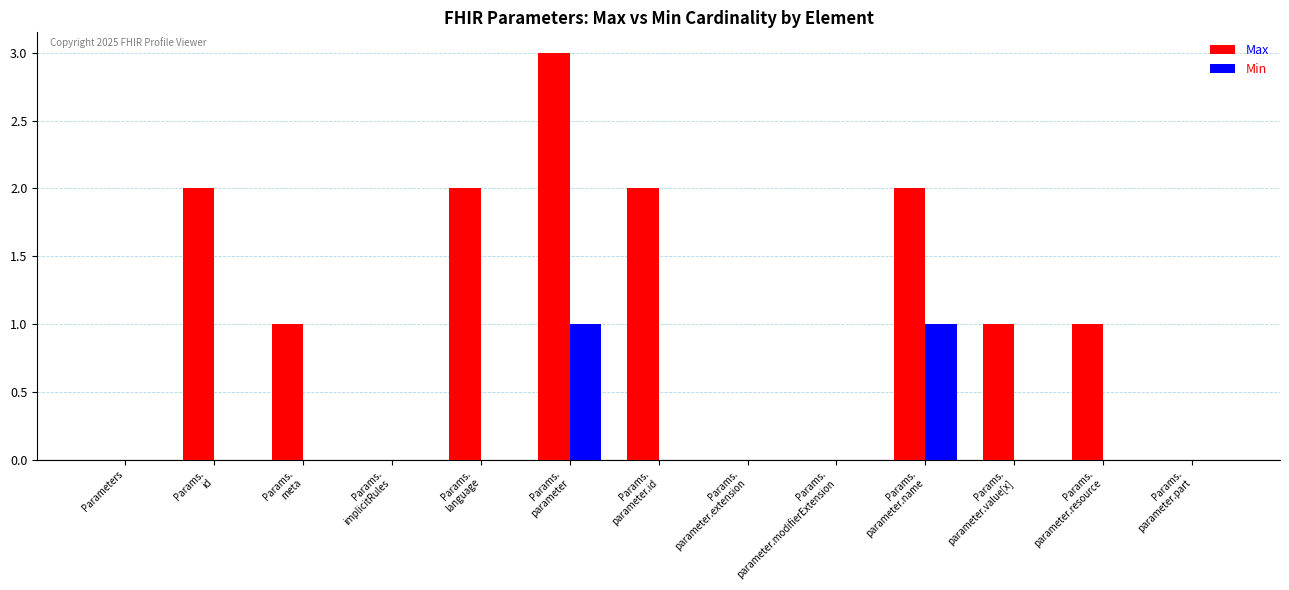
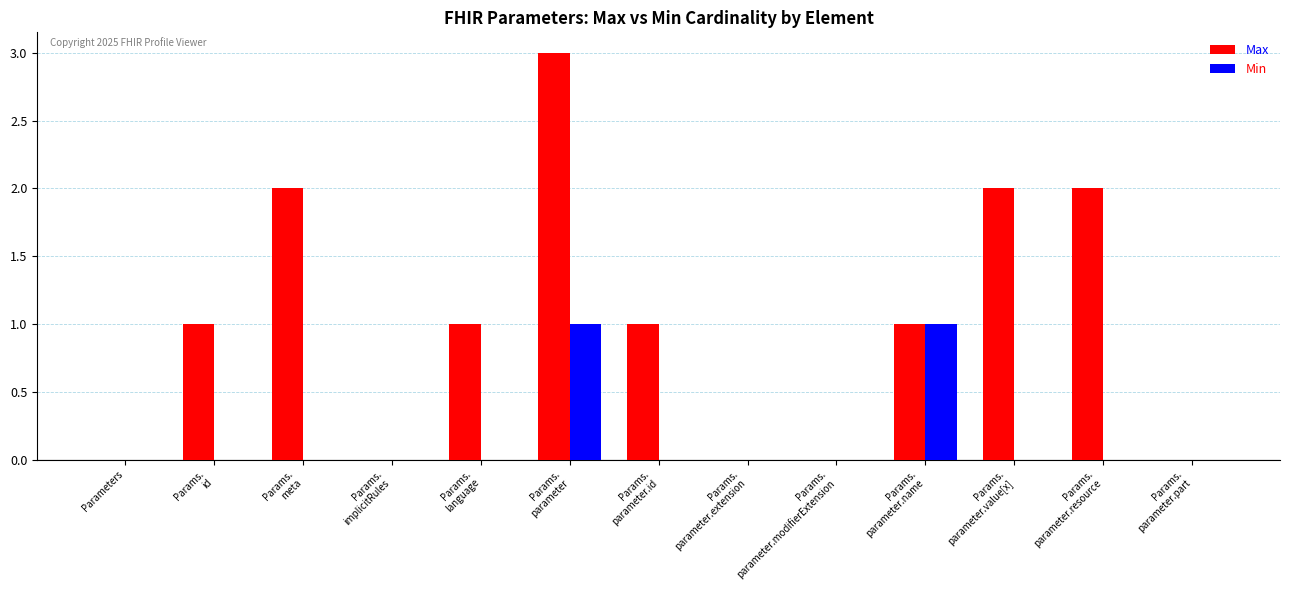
Max, Params. id: 2 -> 1
Max, Params. meta: 1 -> 2
Max, Params. language: 2 -> 1
Max, Params. parameter.id: 2 -> 1
Max, Params. parameter.name: 2 -> 1
Max, Params. parameter.value[x]: 1 -> 2
Max, Params. parameter.resource: 1 -> 2
